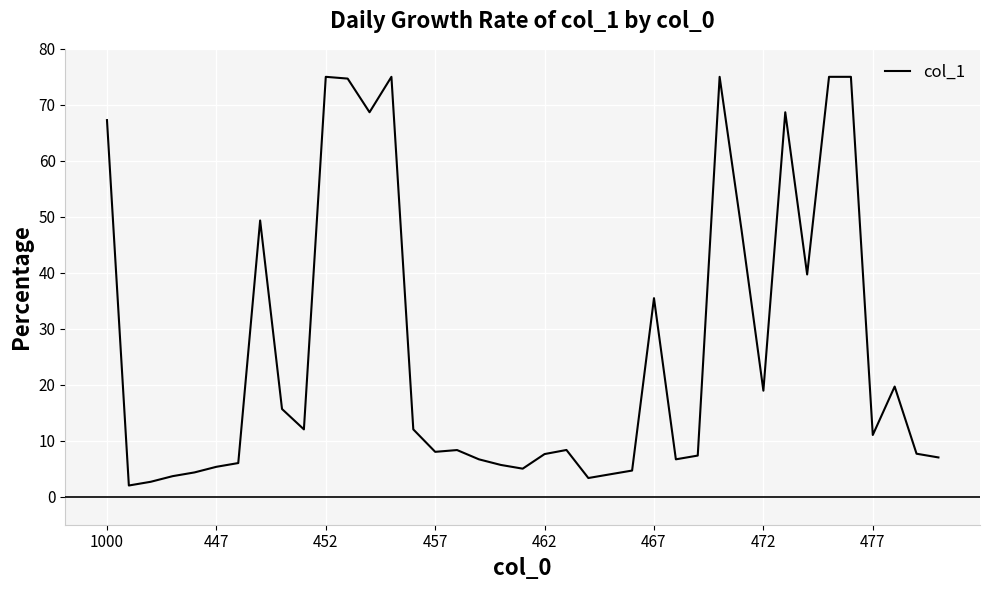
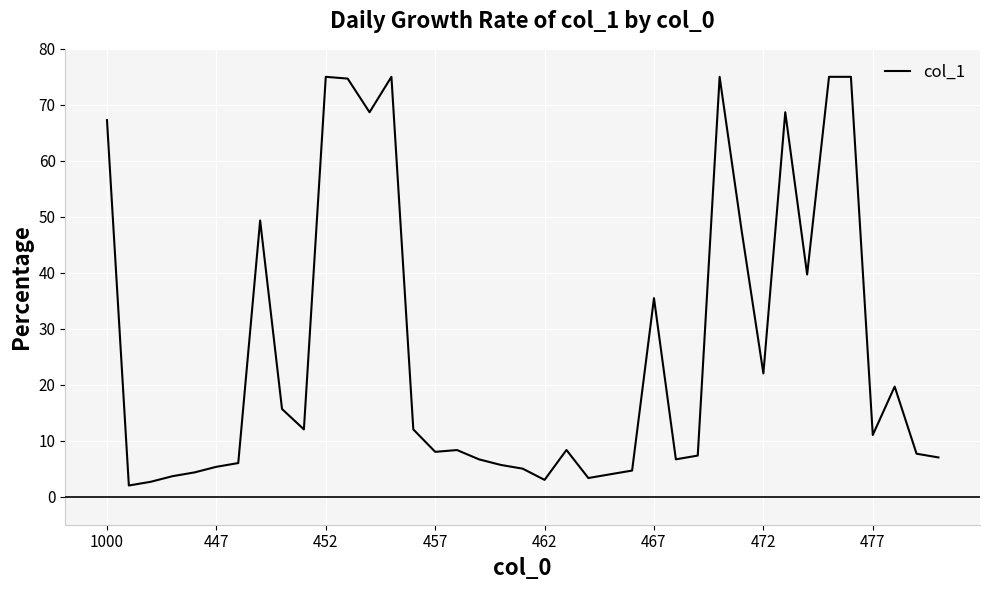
462: 8 -> 3
472: 19 -> 22
